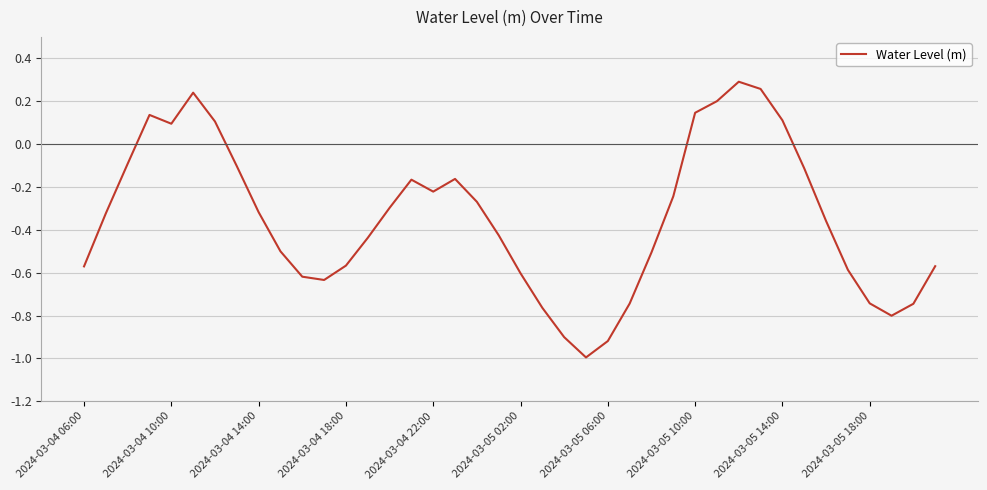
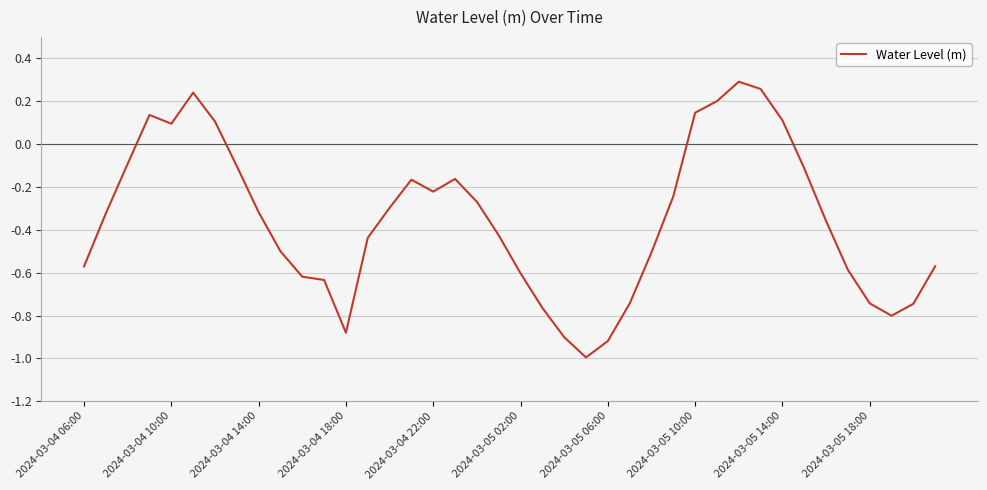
2024-03-04 18:00: -0.57 -> -0.88
